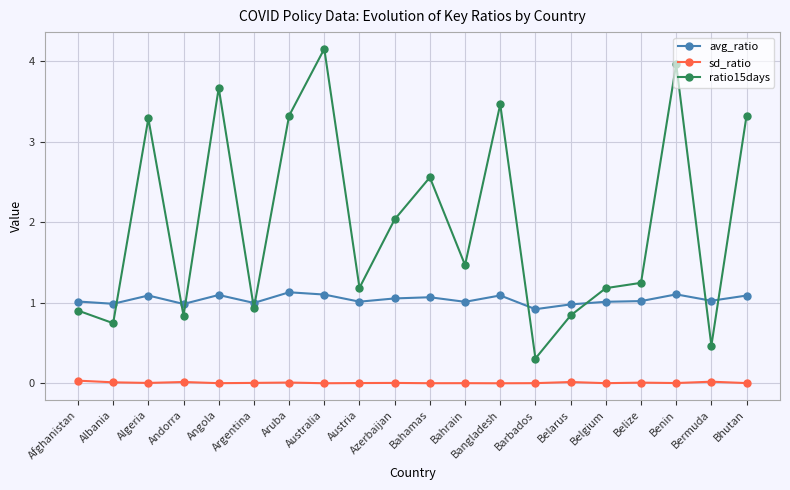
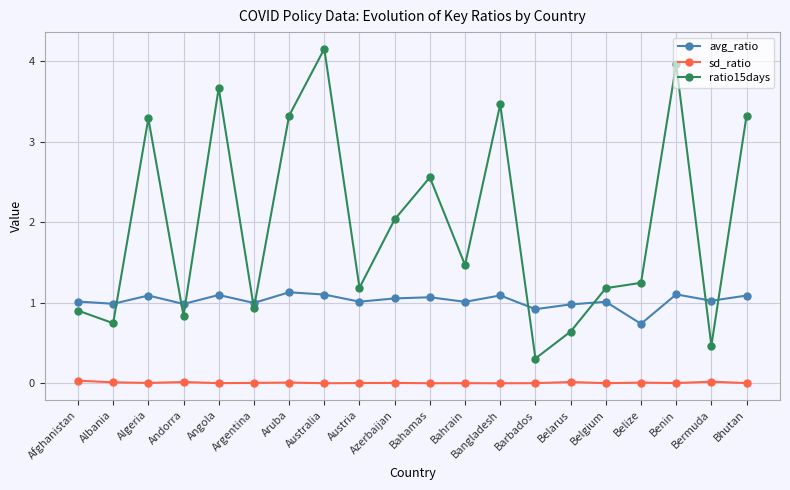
ratio15days, Belarus: 0.8 -> 0.6
avg_ratio, Belize: 1.0 -> 0.7
